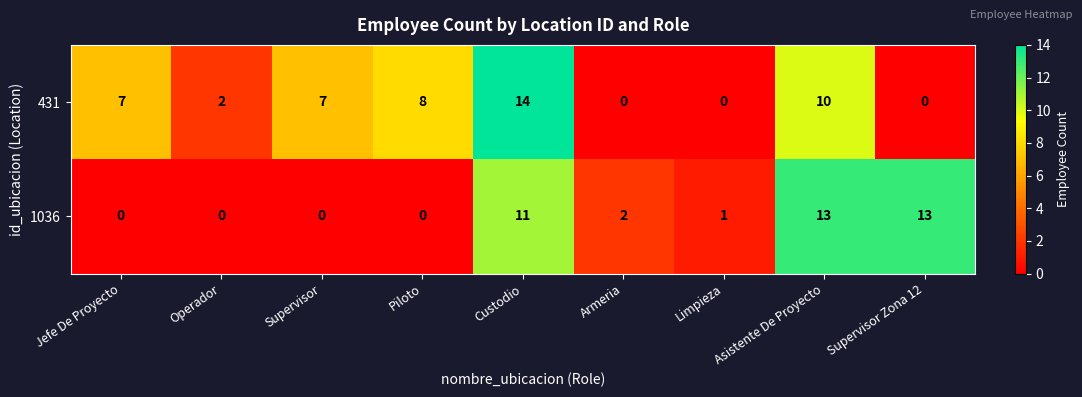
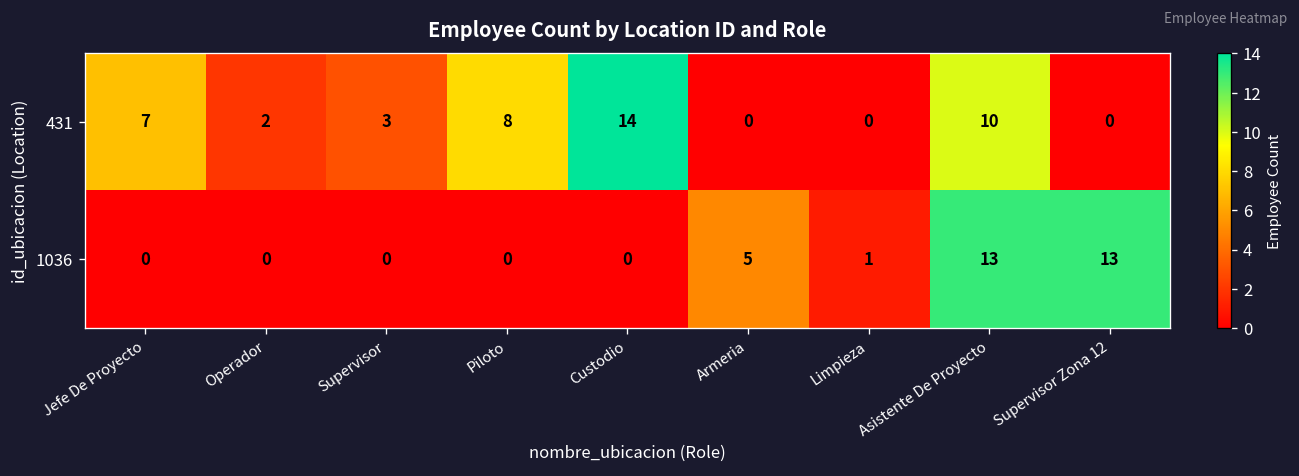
431, Supervisor: 7 -> 3
1036, Custodio: 11 -> 0
1036, Armeria: 2 -> 5
